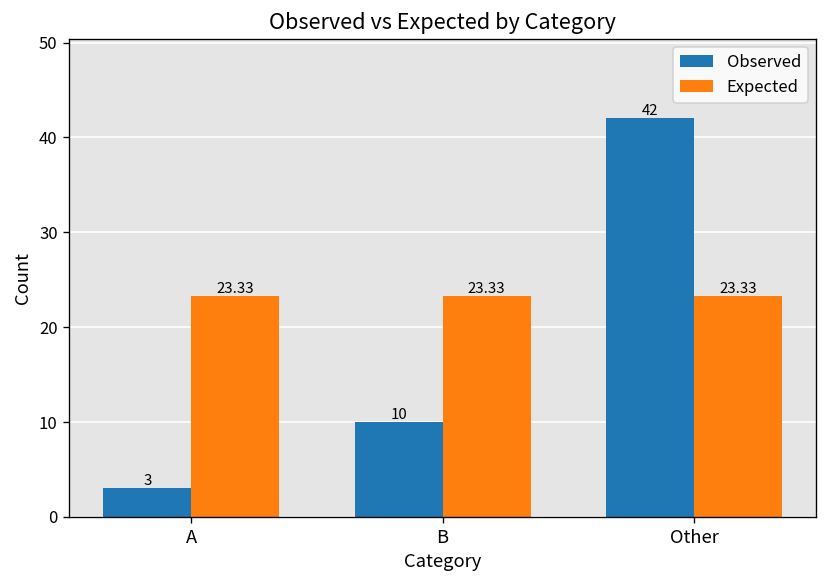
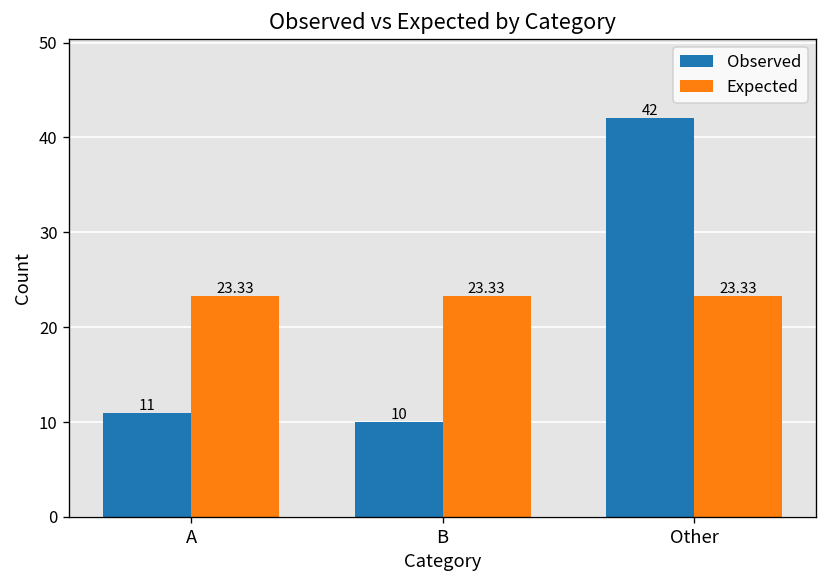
Observed, A: 3 -> 11
